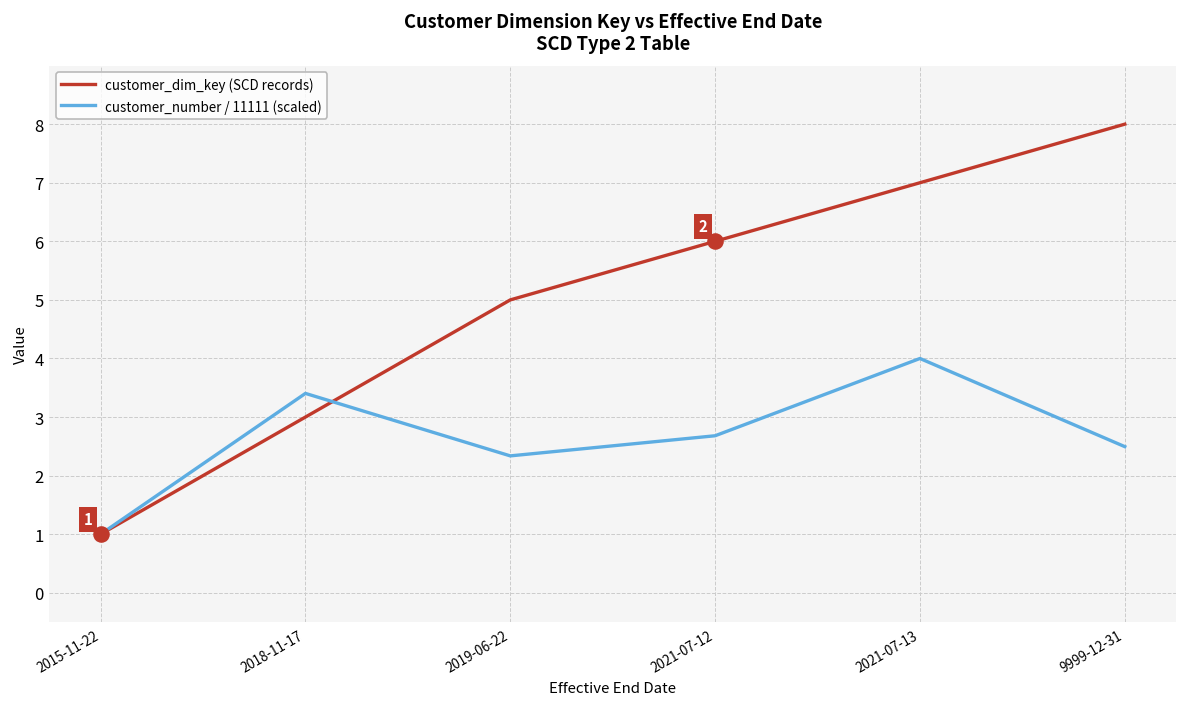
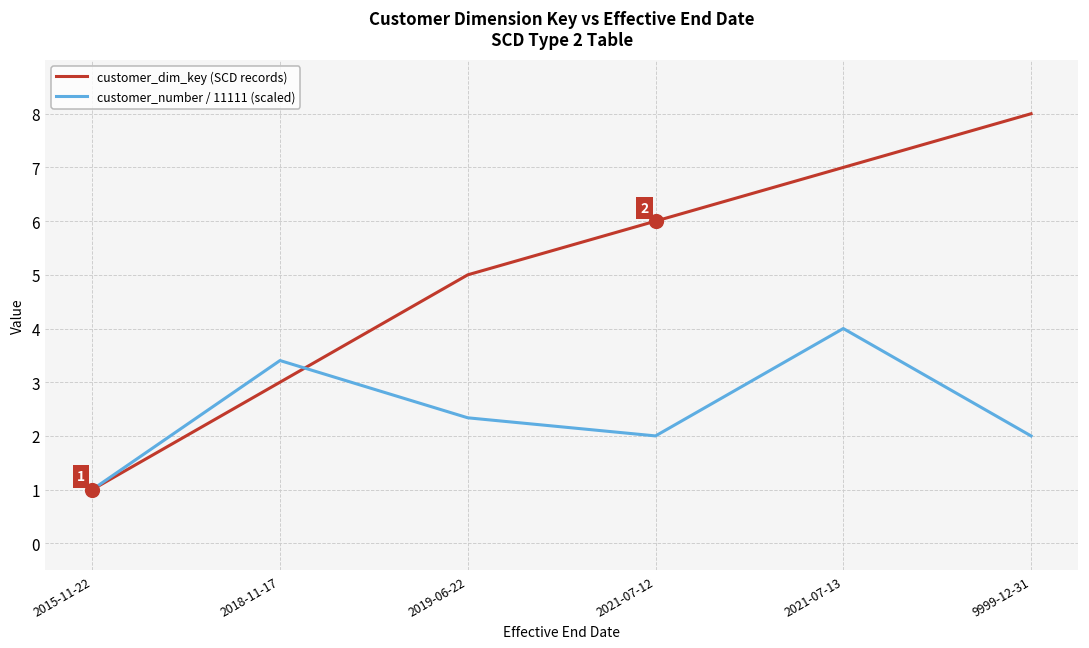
customer_number / 11111 (scaled), 2021-07-12: 2.7 -> 2.0
customer_number / 11111 (scaled), 9999-12-31: 2.5 -> 2.0
